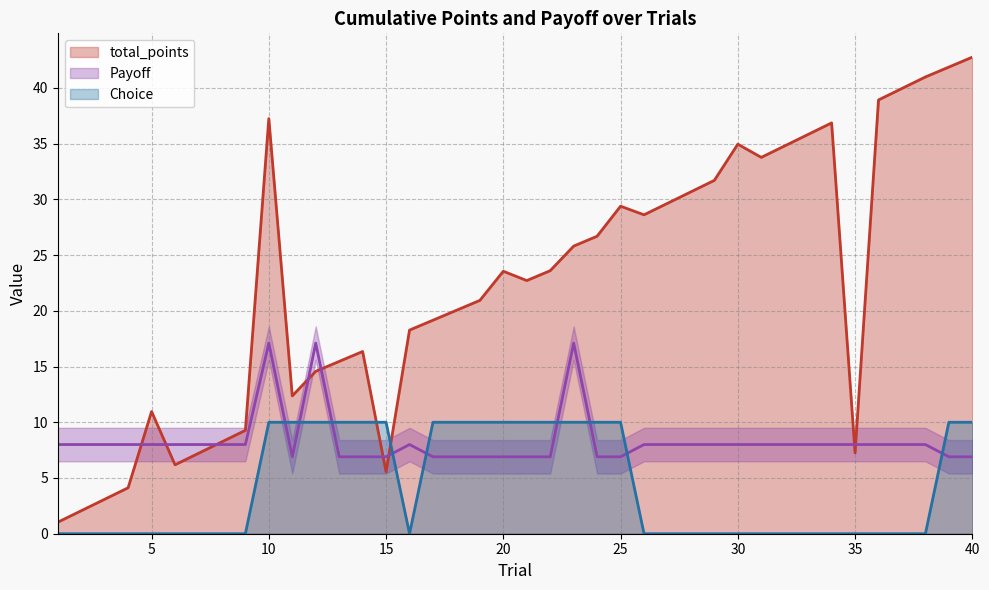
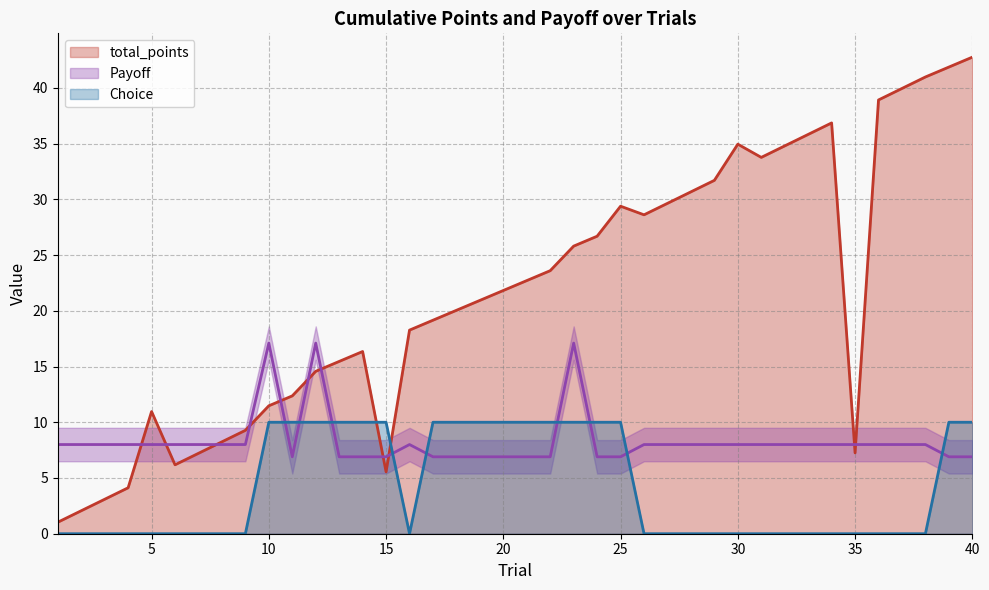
total_points, 10: 37.2 -> 11.5
total_points, 20: 23.5 -> 21.8
